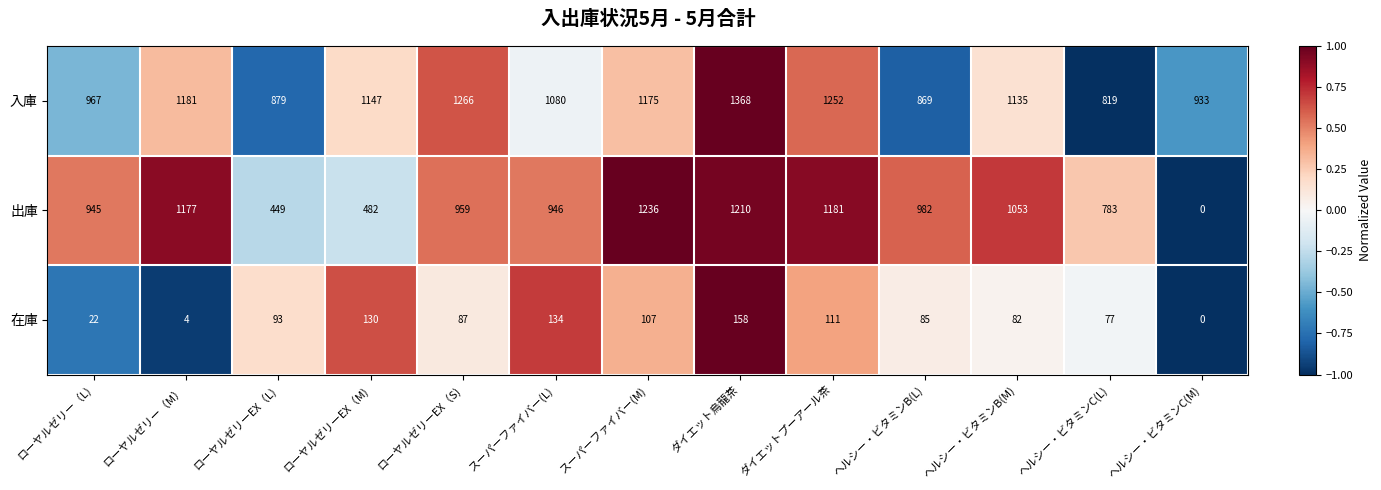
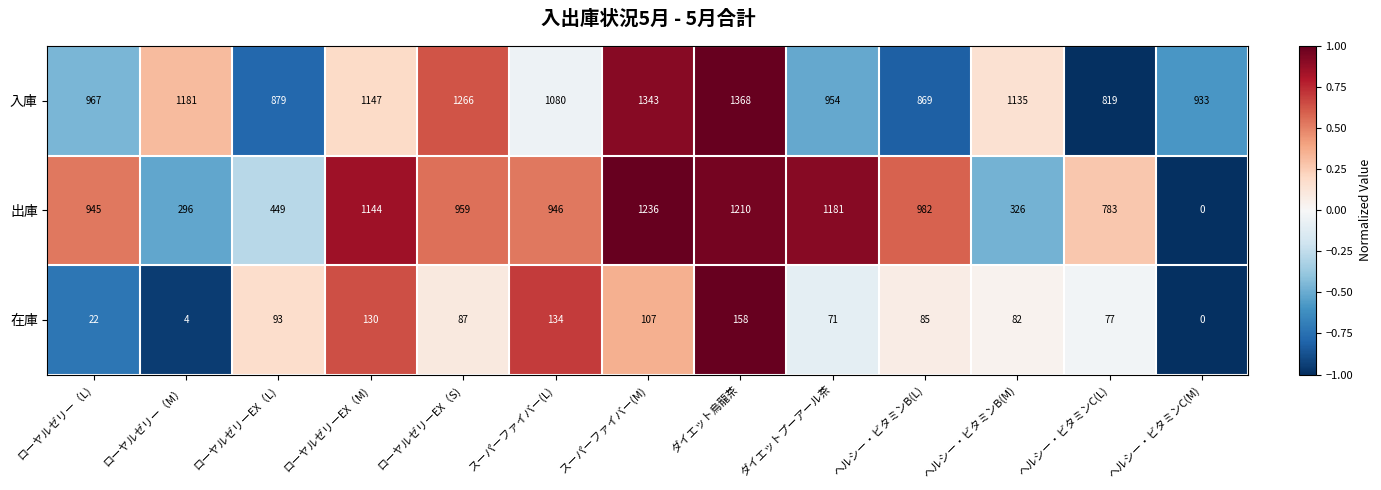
入庫, スーパーファイバー(M): 1175 -> 1343
入庫, ダイエットプーアール茶: 1252 -> 954
出庫, ローヤルゼリー（M）: 1177 -> 296
出庫, ローヤルゼリーEX（M): 482 -> 1144
出庫, ヘルシー・ビタミンB(M): 1053 -> 326
在庫, ダイエットプーアール茶: 111 -> 71
